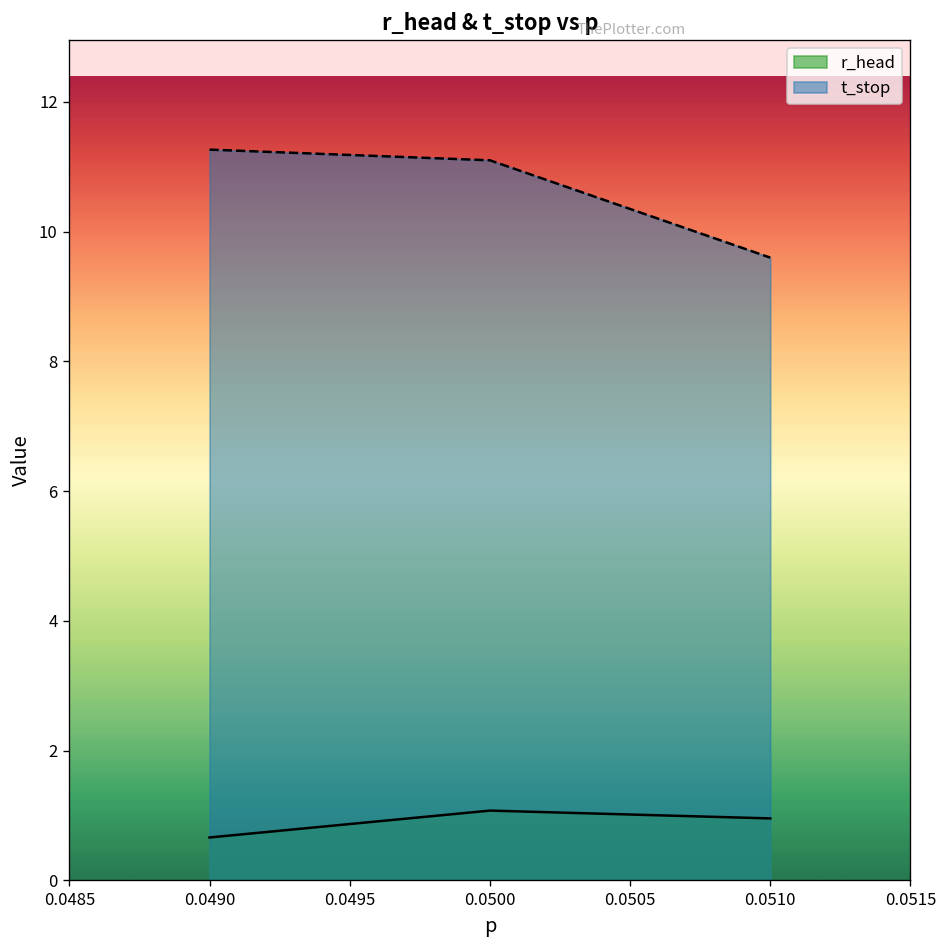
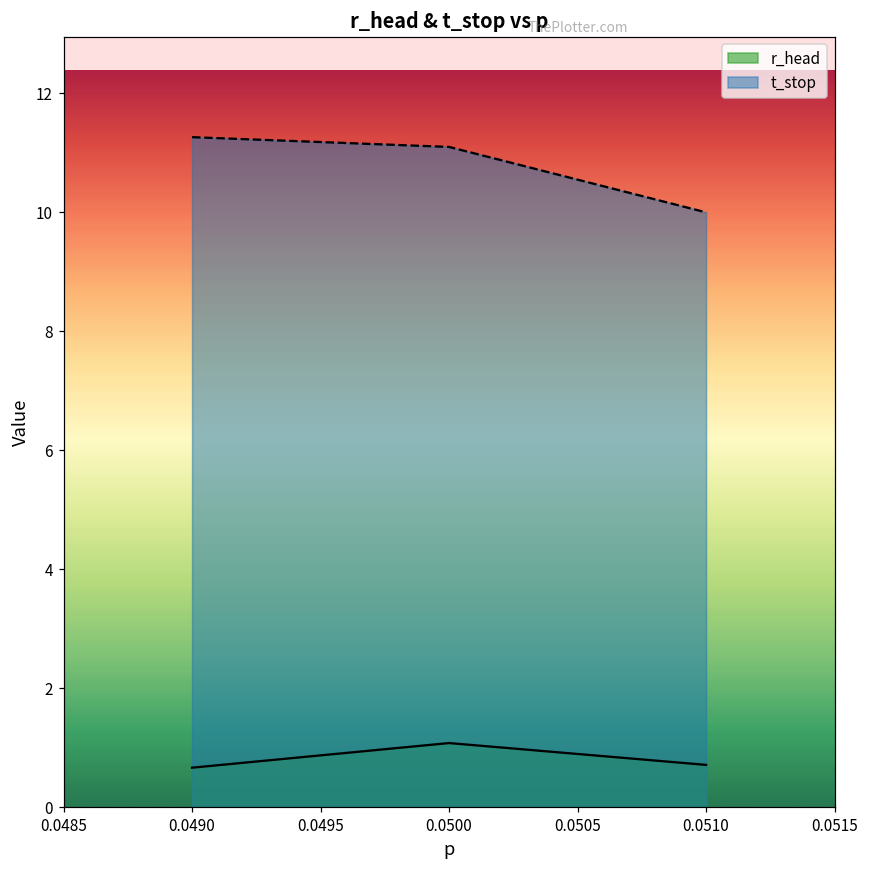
r_head, 0.0510: 1.0 -> 0.7
t_stop, 0.0510: 9.6 -> 10.0
